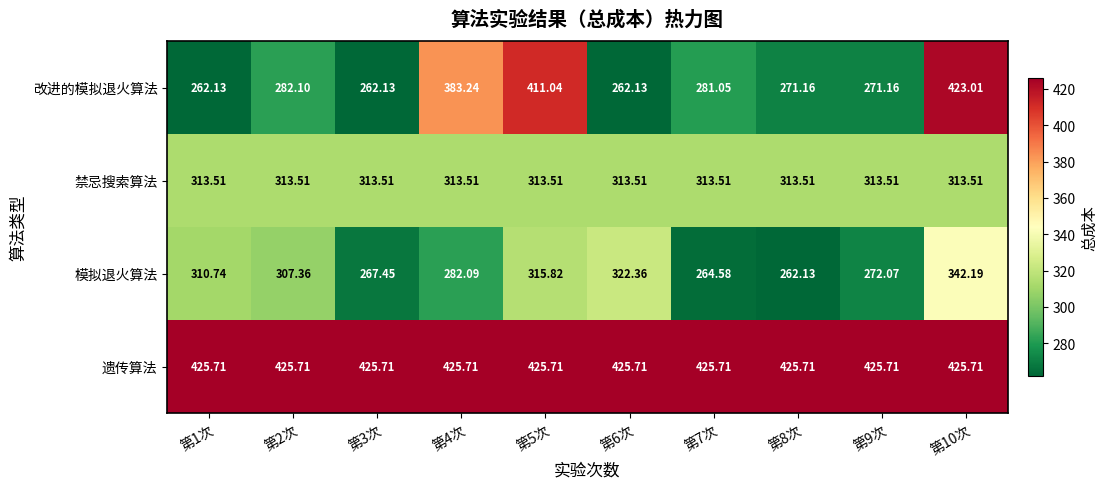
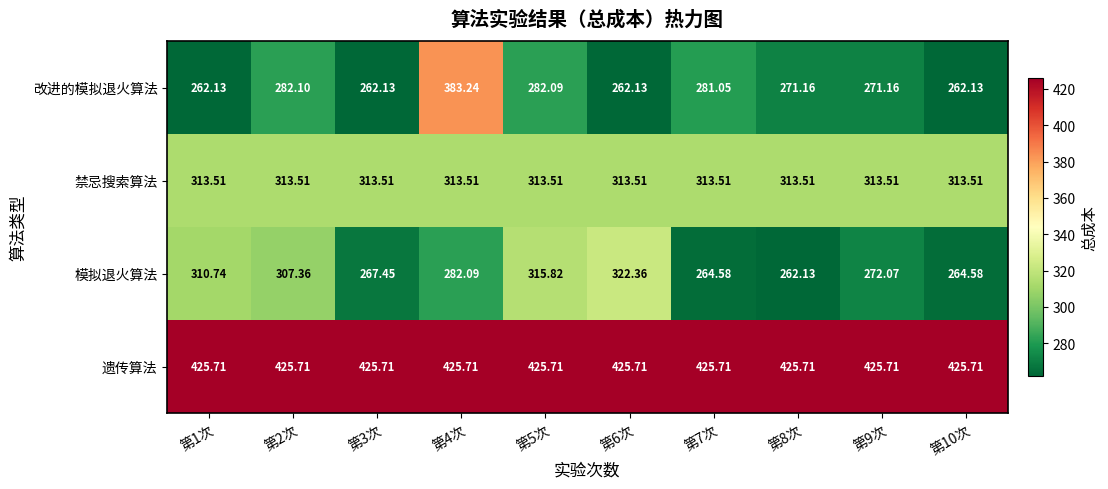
改进的模拟退火算法, 第5次: 411.04 -> 282.09
改进的模拟退火算法, 第10次: 423.01 -> 262.13
模拟退火算法, 第10次: 342.19 -> 264.58
